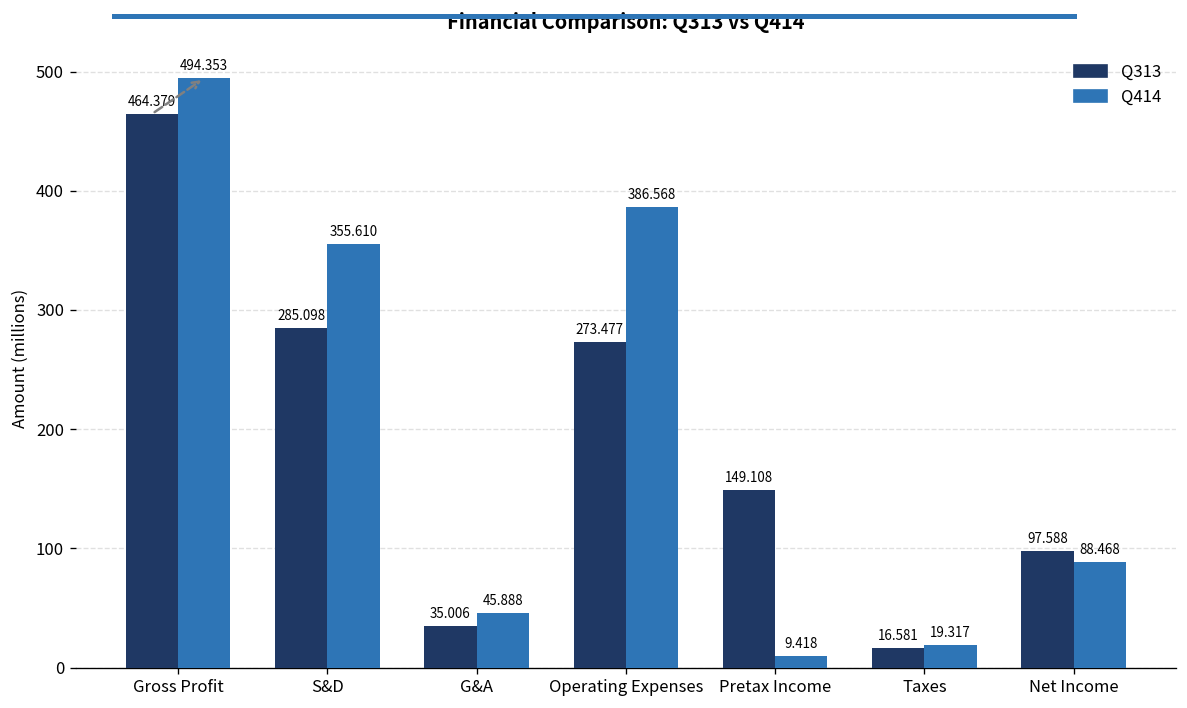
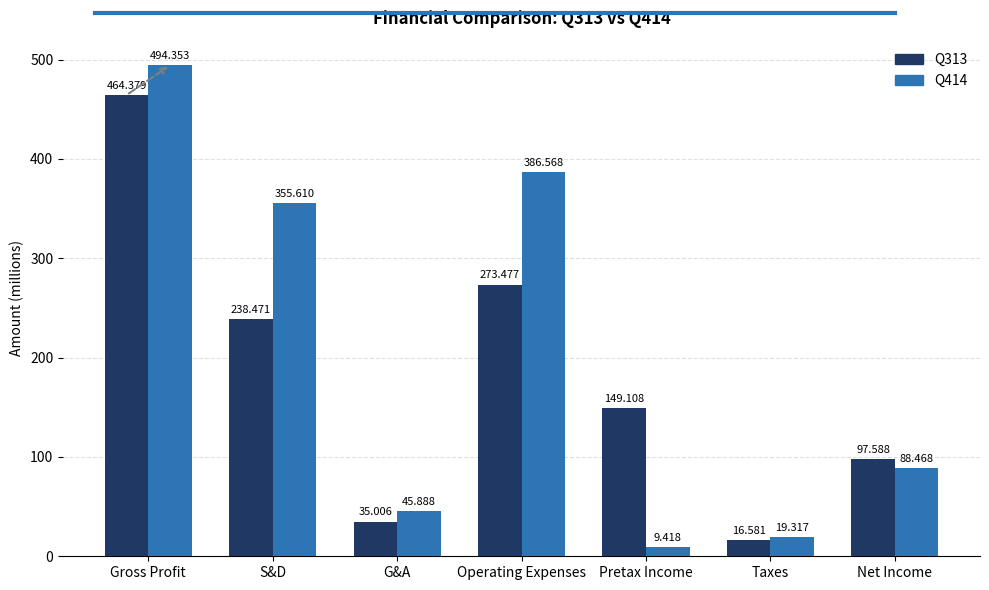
Q313, S&D: 285.098 -> 238.471
